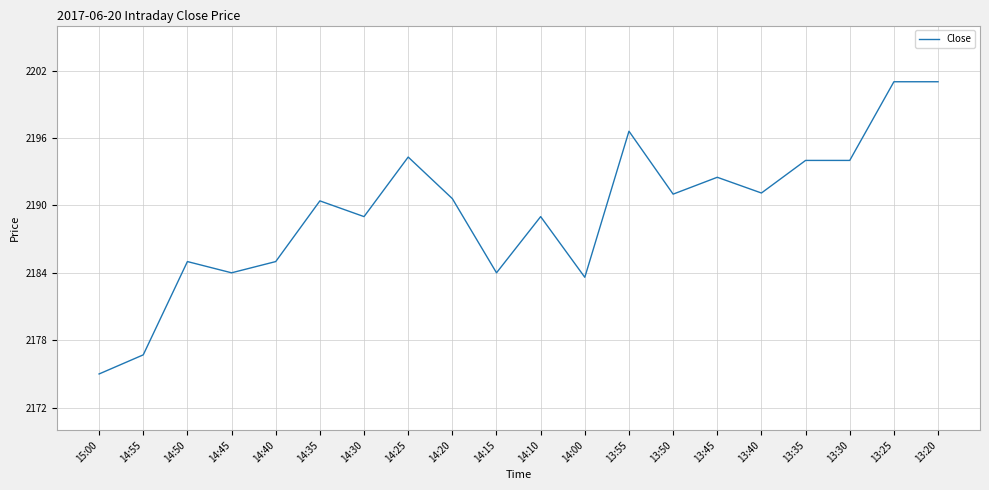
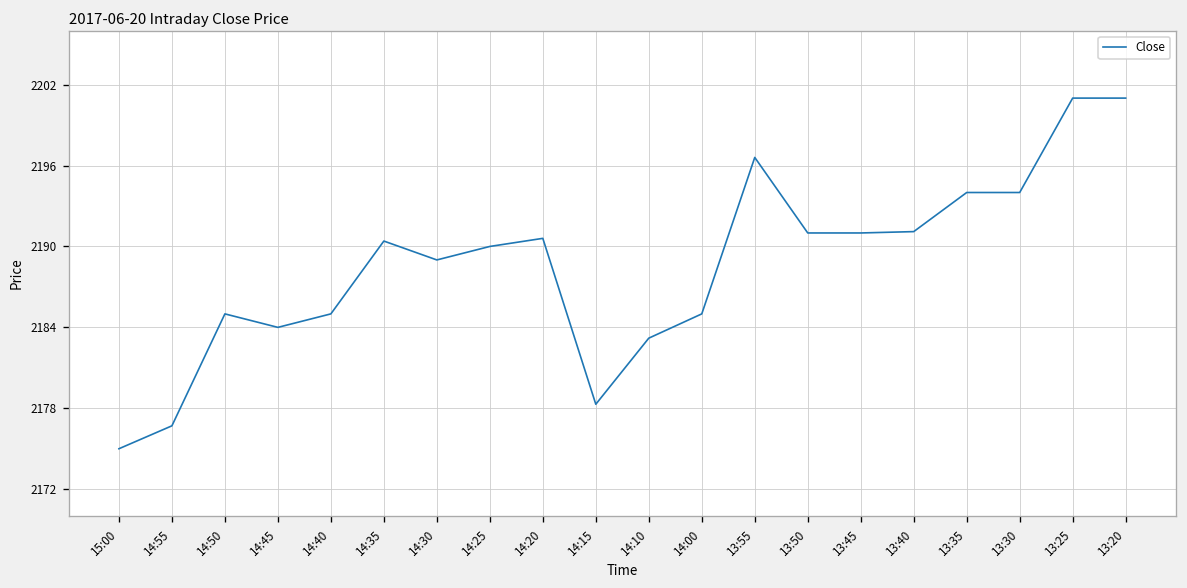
14:25: 2194.3 -> 2190.0
14:15: 2184.0 -> 2178.3
14:10: 2189.0 -> 2183.2
14:00: 2183.6 -> 2185.0
13:45: 2192.5 -> 2191.0
